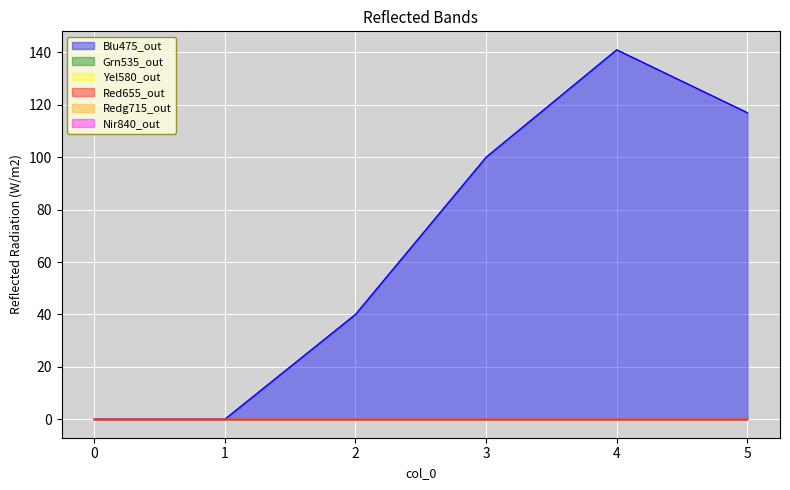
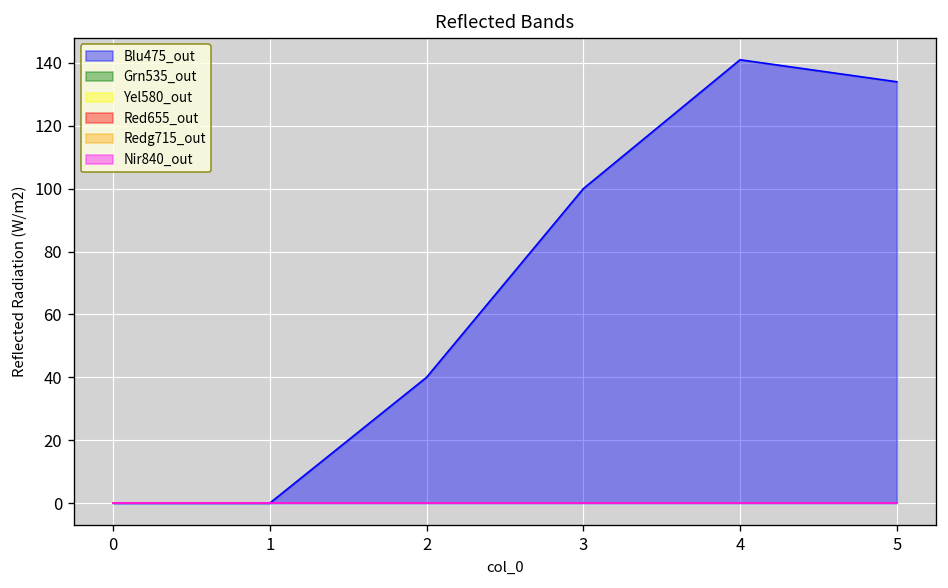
Blu475_out, 5: 117 -> 134
